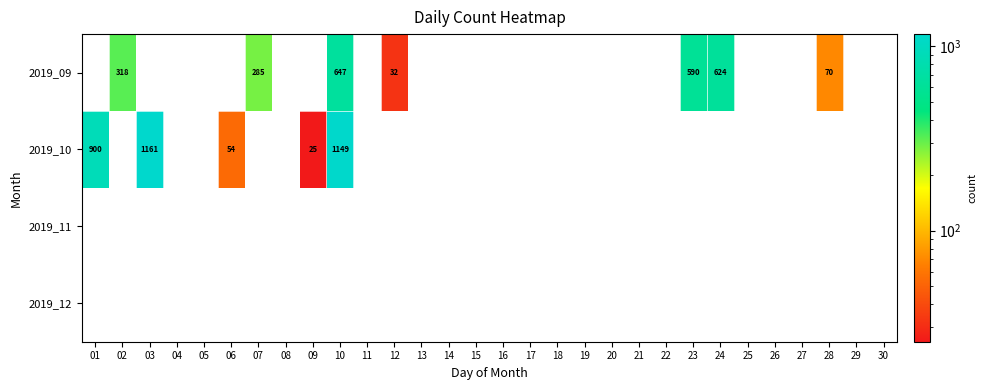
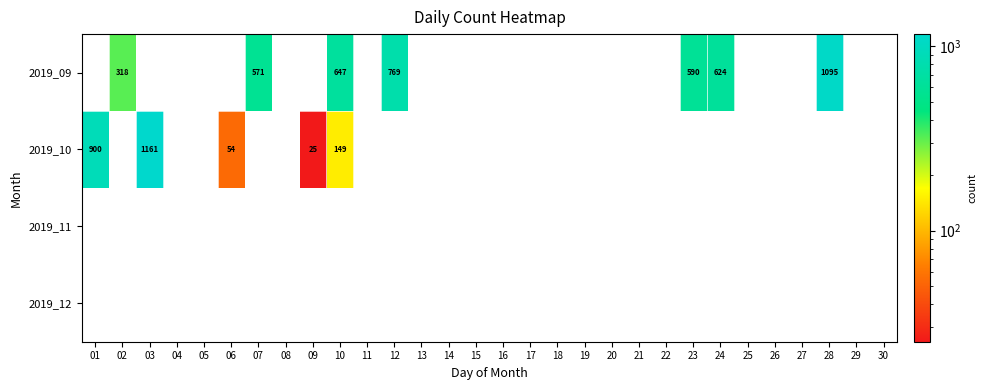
2019_09, 07: 285 -> 571
2019_09, 12: 32 -> 769
2019_09, 28: 70 -> 1095
2019_10, 10: 1149 -> 149
